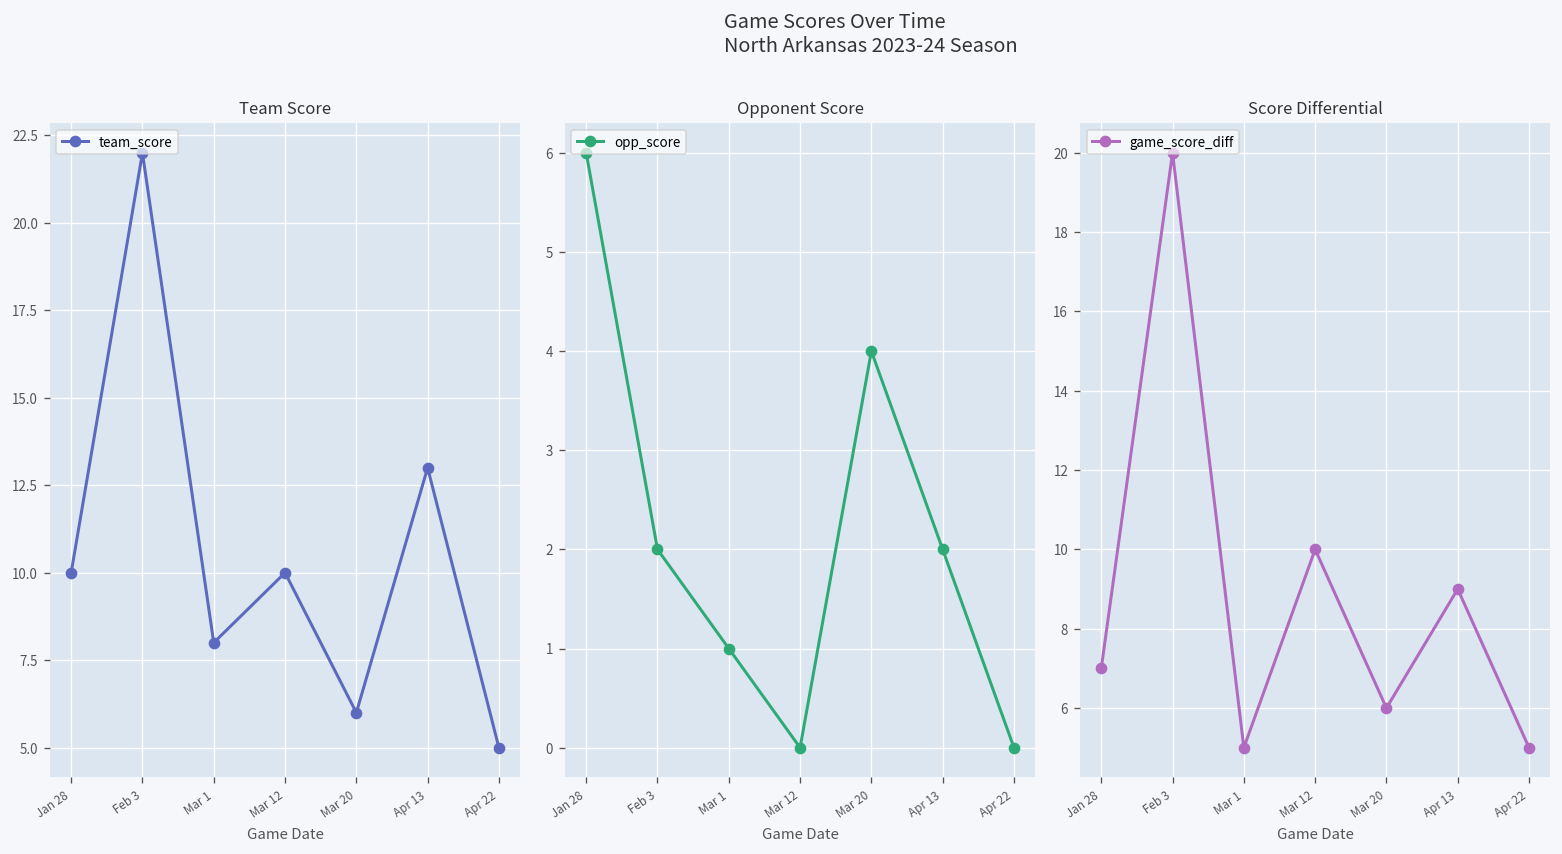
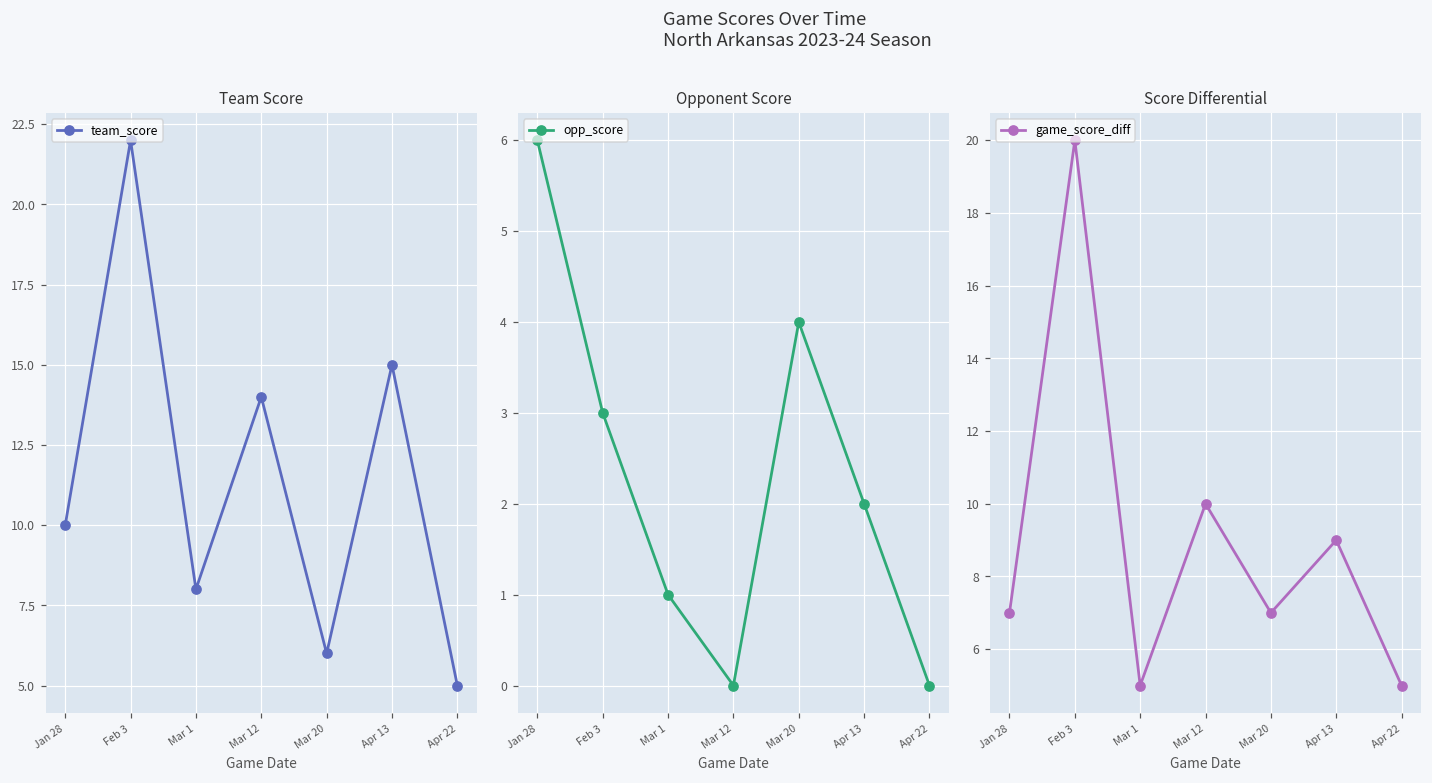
Team Score, Mar 12: 10 -> 14
Team Score, Apr 13: 13 -> 15
Opponent Score, Feb 3: 2 -> 3
Score Differential, Mar 20: 6 -> 7
